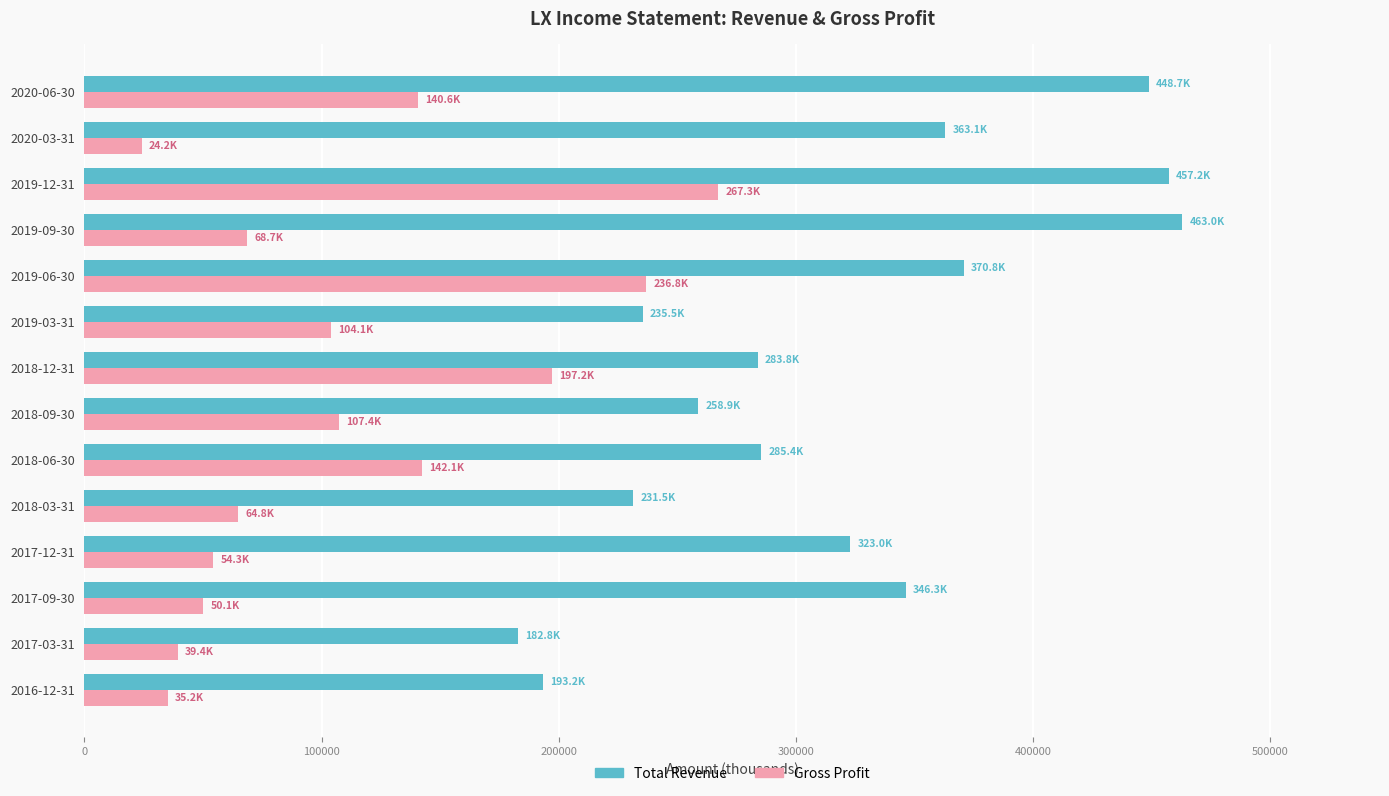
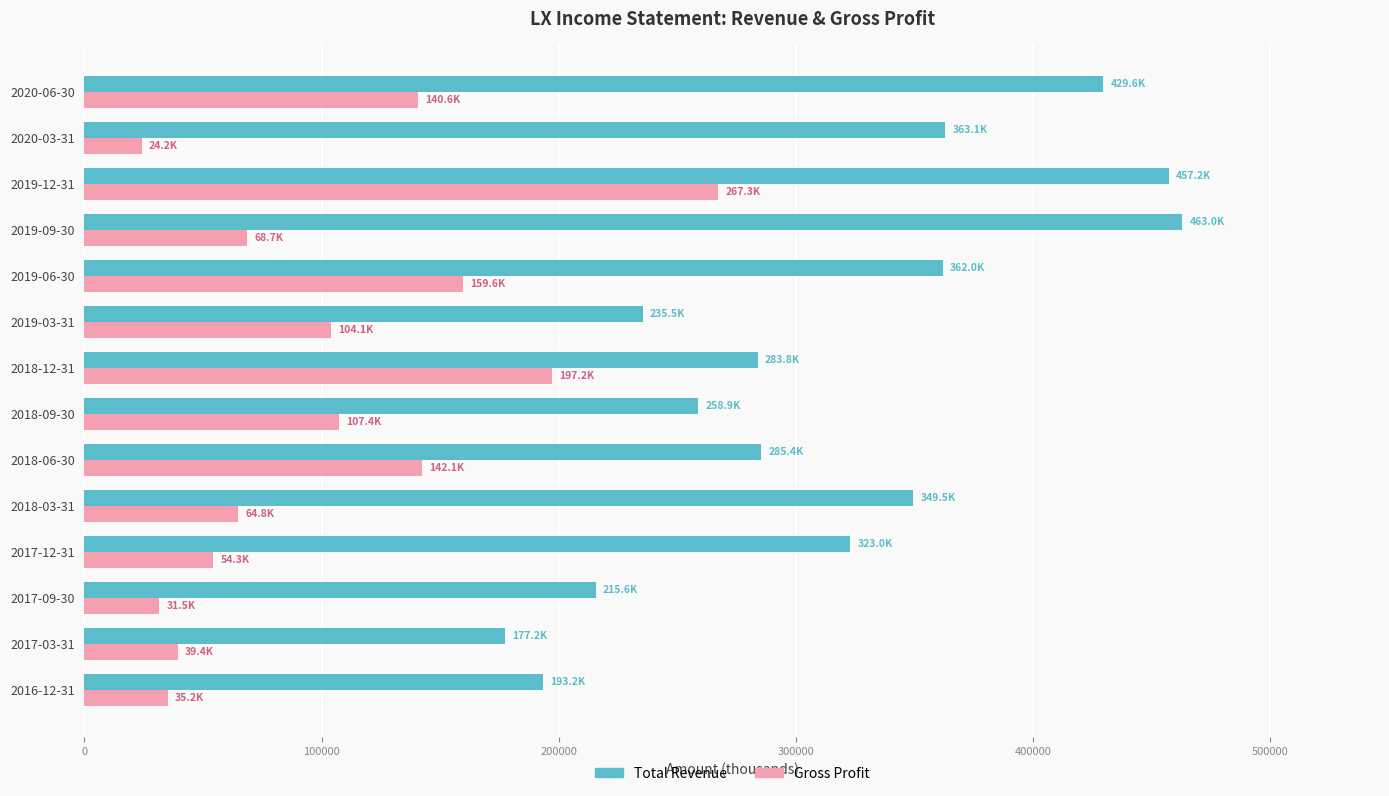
Total Revenue, 2020-06-30: 448.7K -> 429.6K
Total Revenue, 2019-06-30: 370.8K -> 362.0K
Gross Profit, 2019-06-30: 236.8K -> 159.6K
Total Revenue, 2018-03-31: 231.5K -> 349.5K
Total Revenue, 2017-09-30: 346.3K -> 215.6K
Gross Profit, 2017-09-30: 50.1K -> 31.5K
Total Revenue, 2017-03-31: 182.8K -> 177.2K
